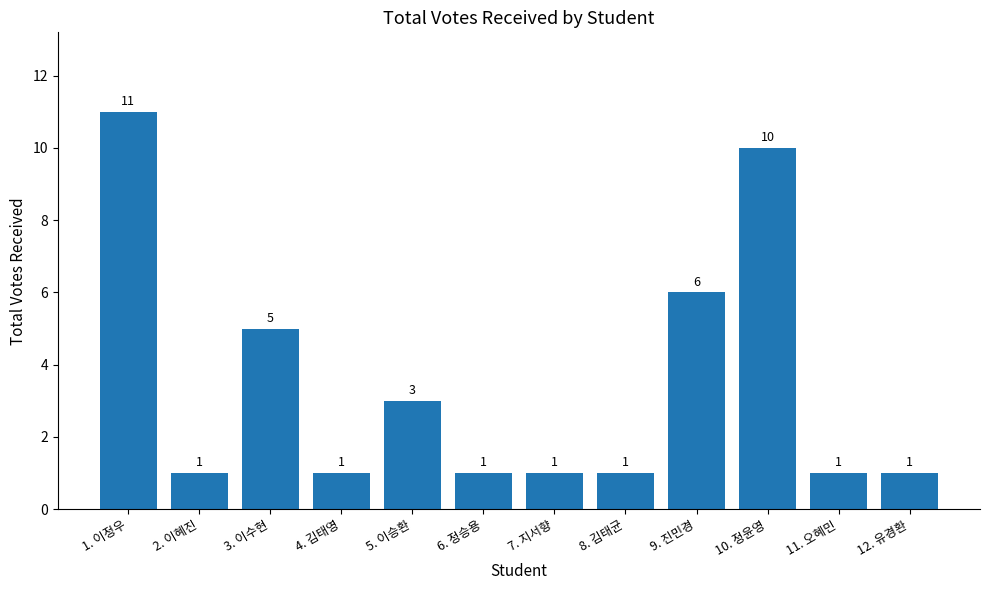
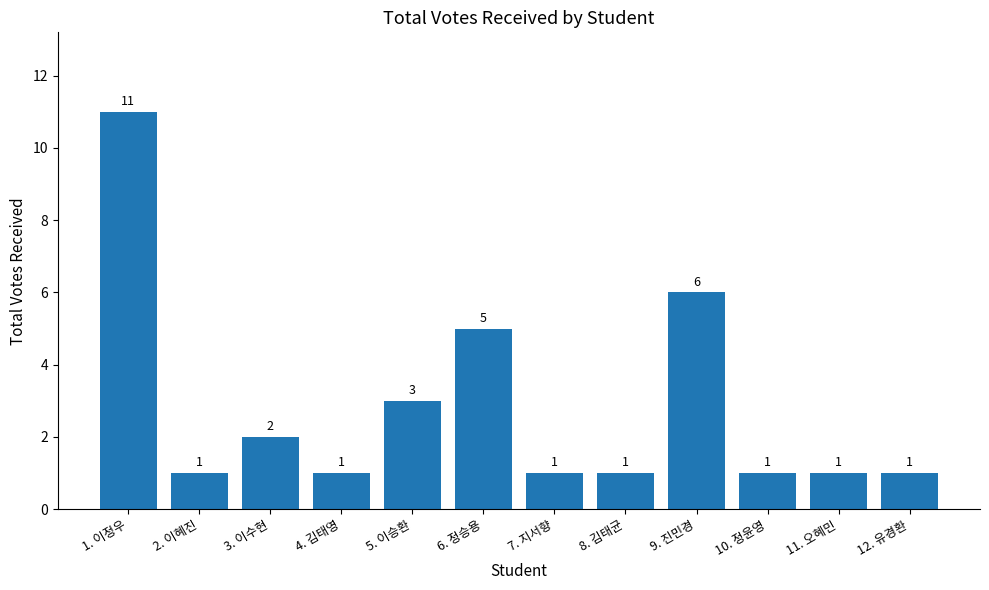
3. 이수현: 5 -> 2
6. 정승용: 1 -> 5
10. 정윤영: 10 -> 1
